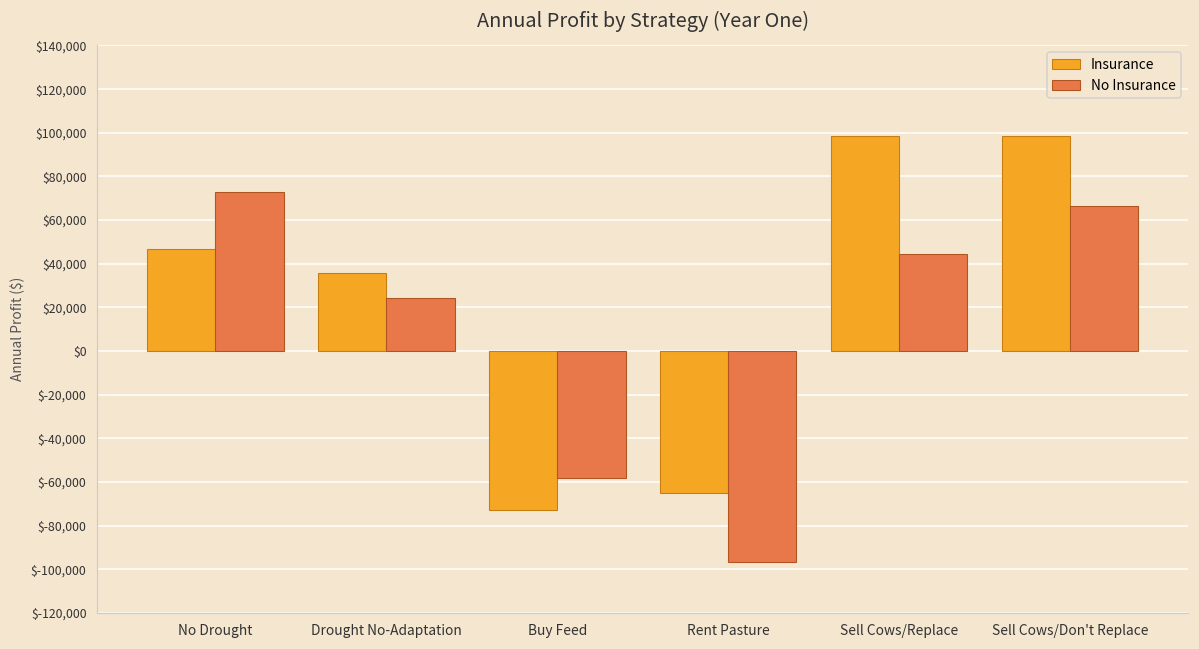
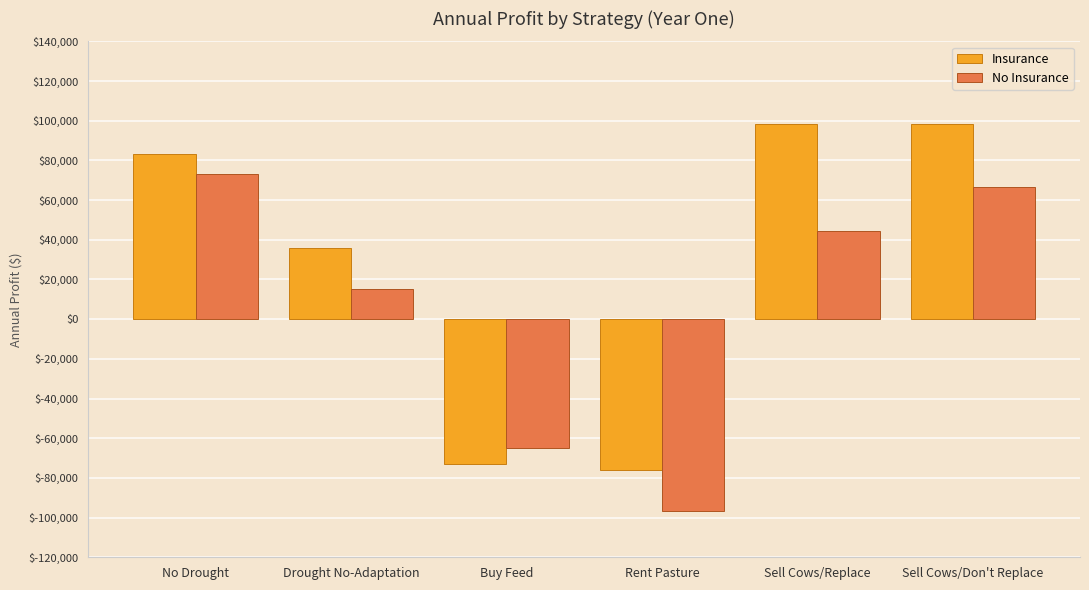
Insurance, No Drought: $47,000 -> $83,000
No Insurance, Drought No-Adaptation: $24,000 -> $15,000
No Insurance, Buy Feed: $-58,000 -> $-65,000
Insurance, Rent Pasture: $-65,000 -> $-76,000
